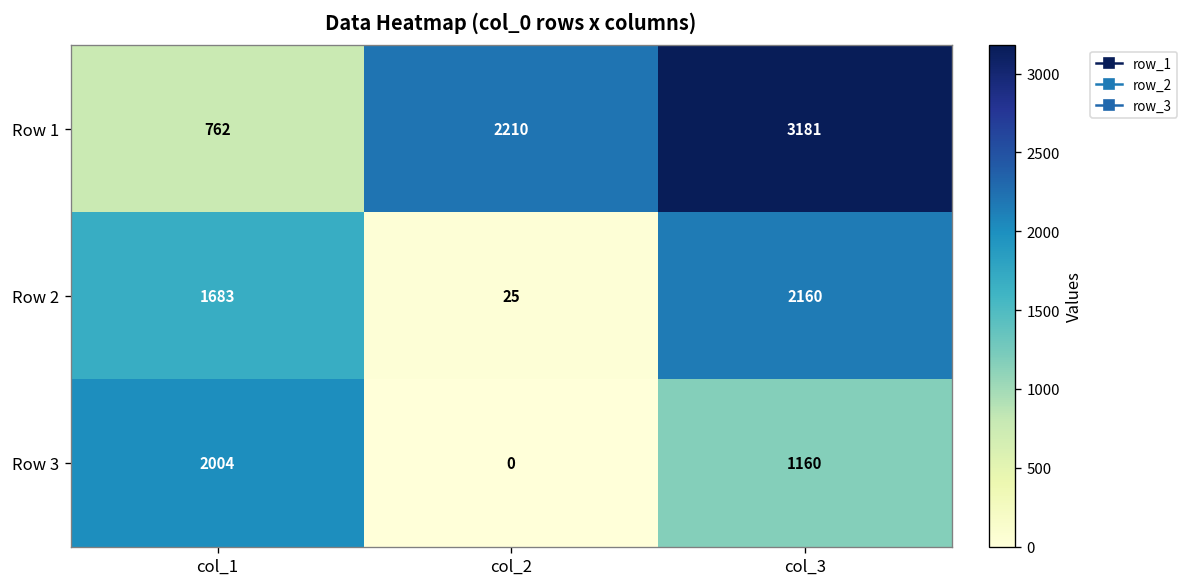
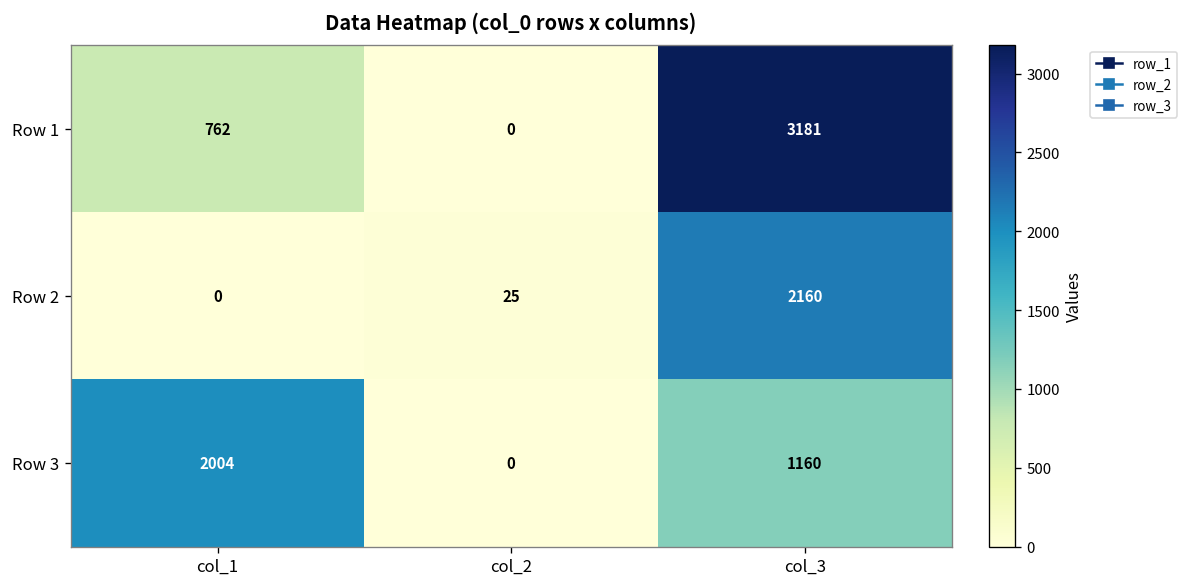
Row 1, col_2: 2210 -> 0
Row 2, col_1: 1683 -> 0
